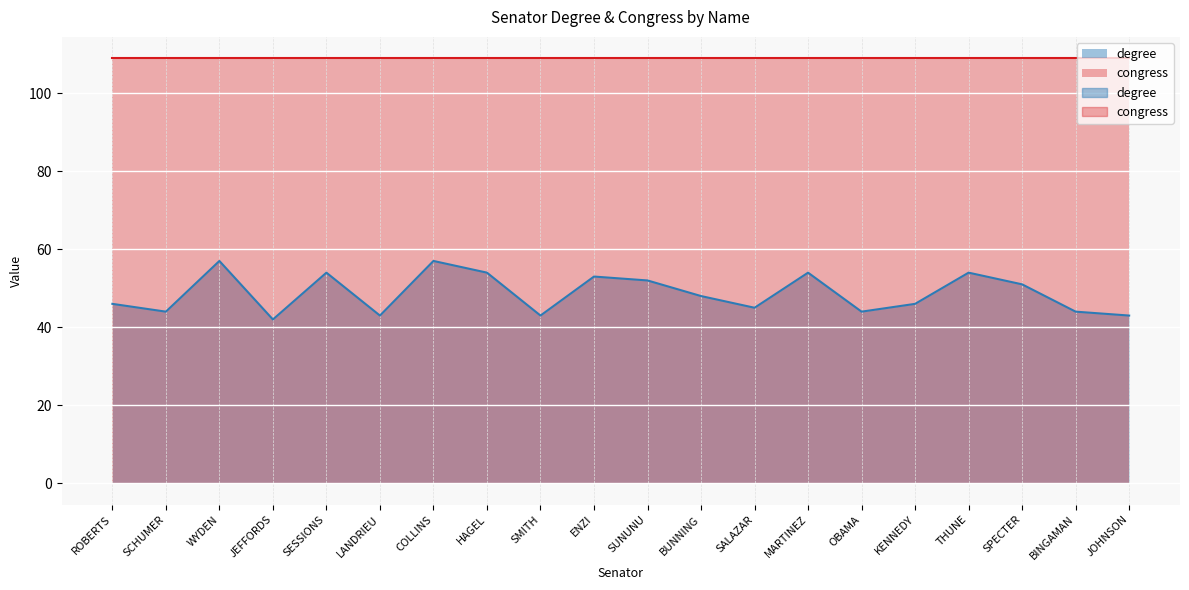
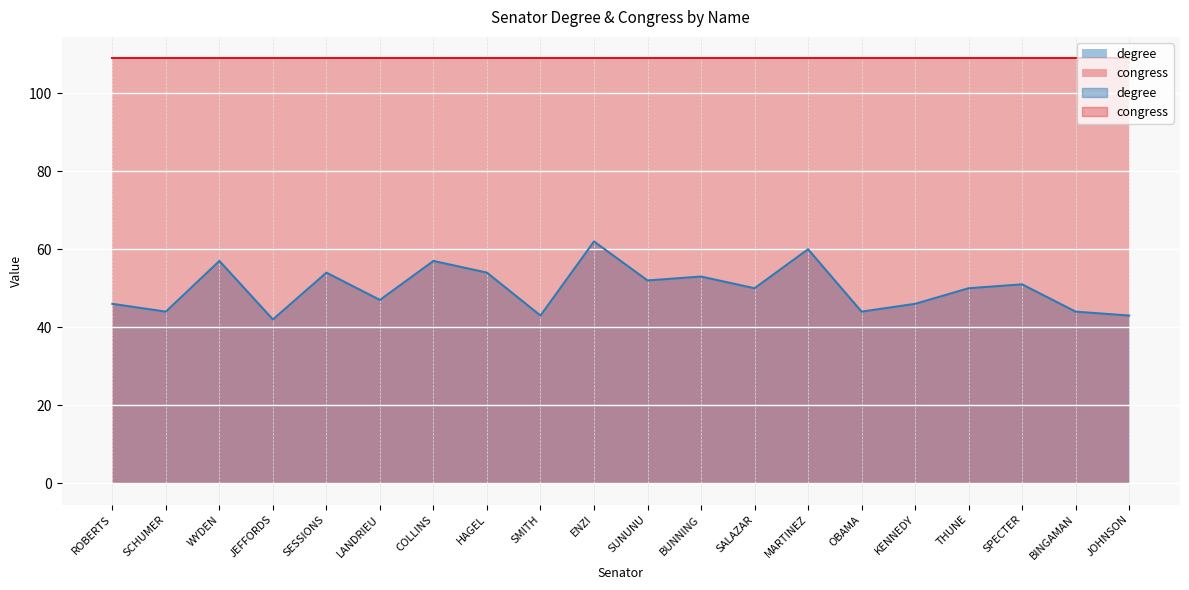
degree, LANDRIEU: 43 -> 47
degree, ENZI: 53 -> 62
degree, BUNNING: 48 -> 53
degree, SALAZAR: 45 -> 50
degree, MARTINEZ: 54 -> 60
degree, THUNE: 54 -> 50
